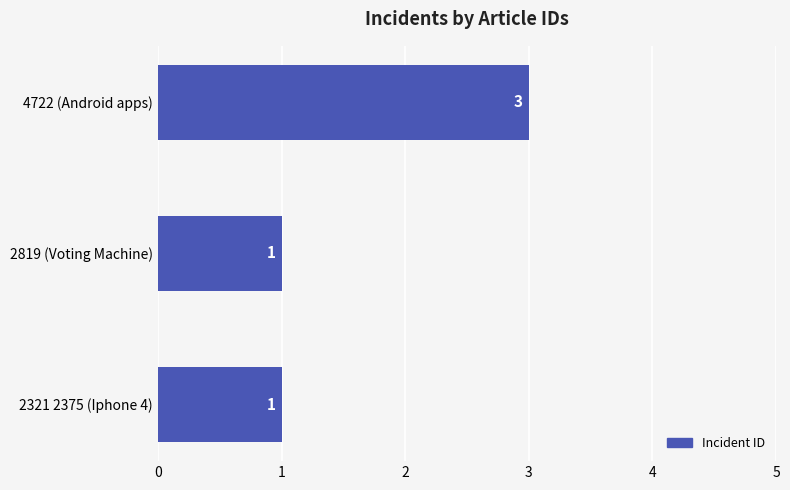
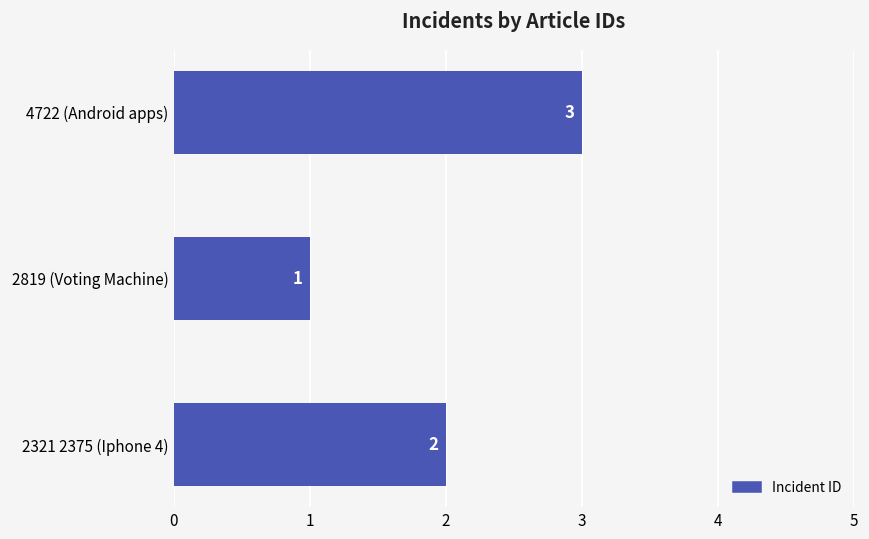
2321 2375 (Iphone 4): 1 -> 2
